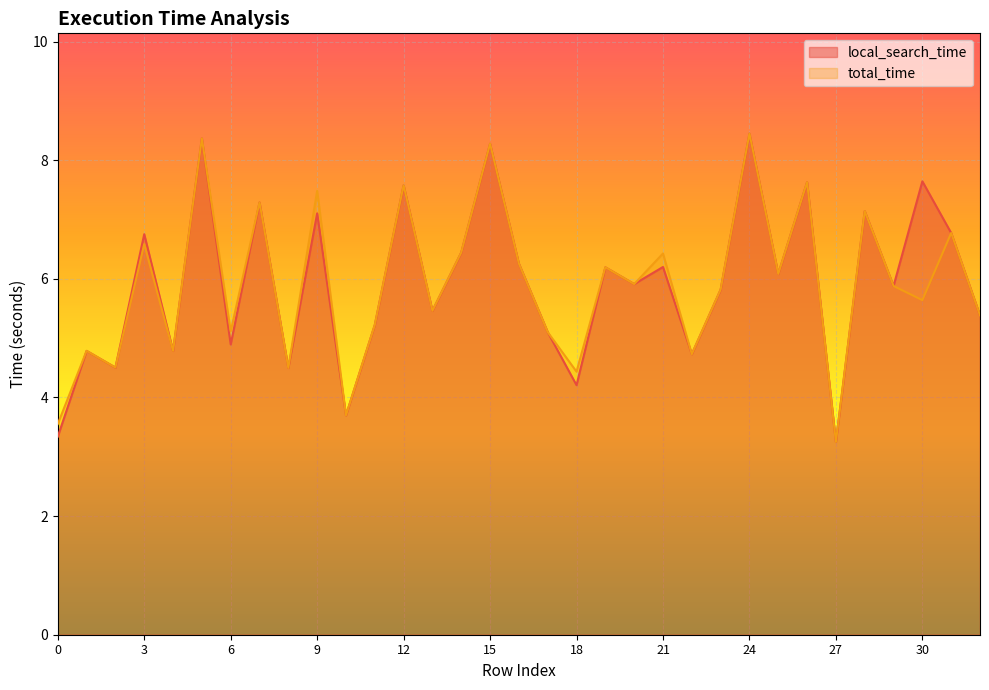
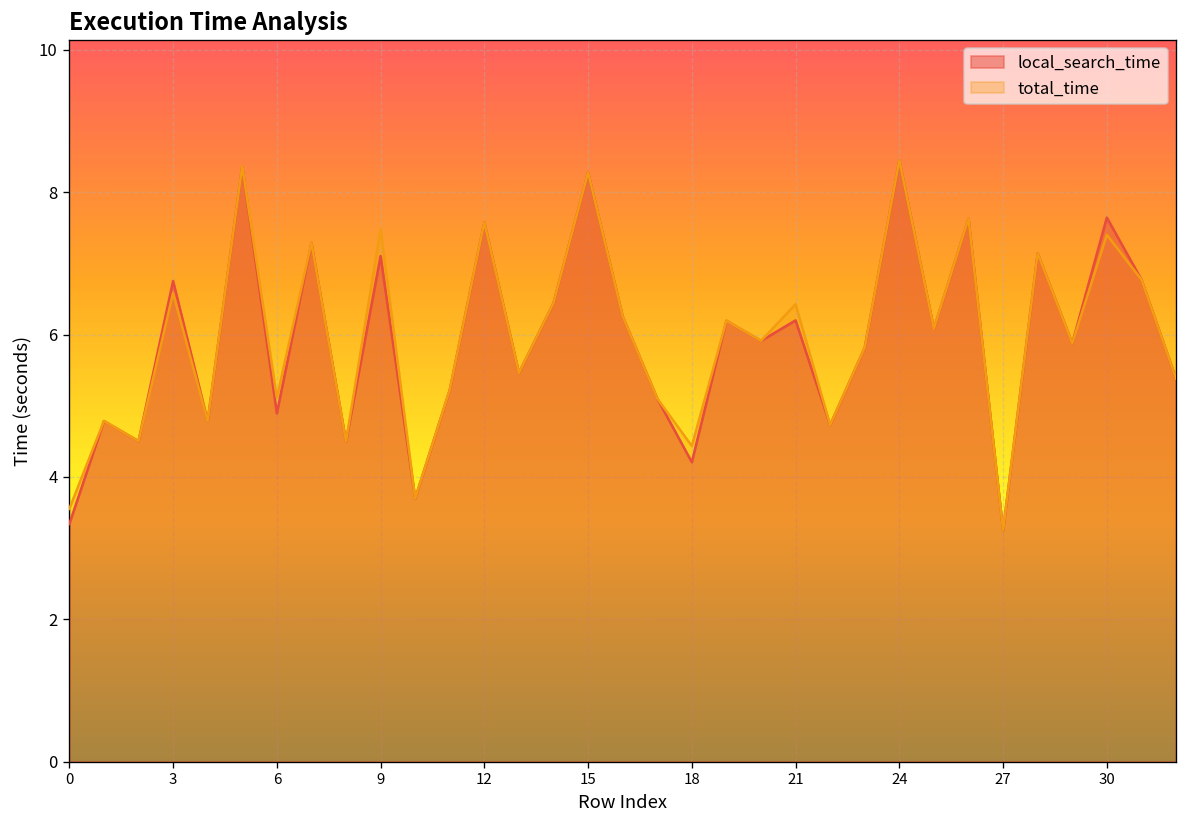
total_time, 30: 5.6 -> 7.4
